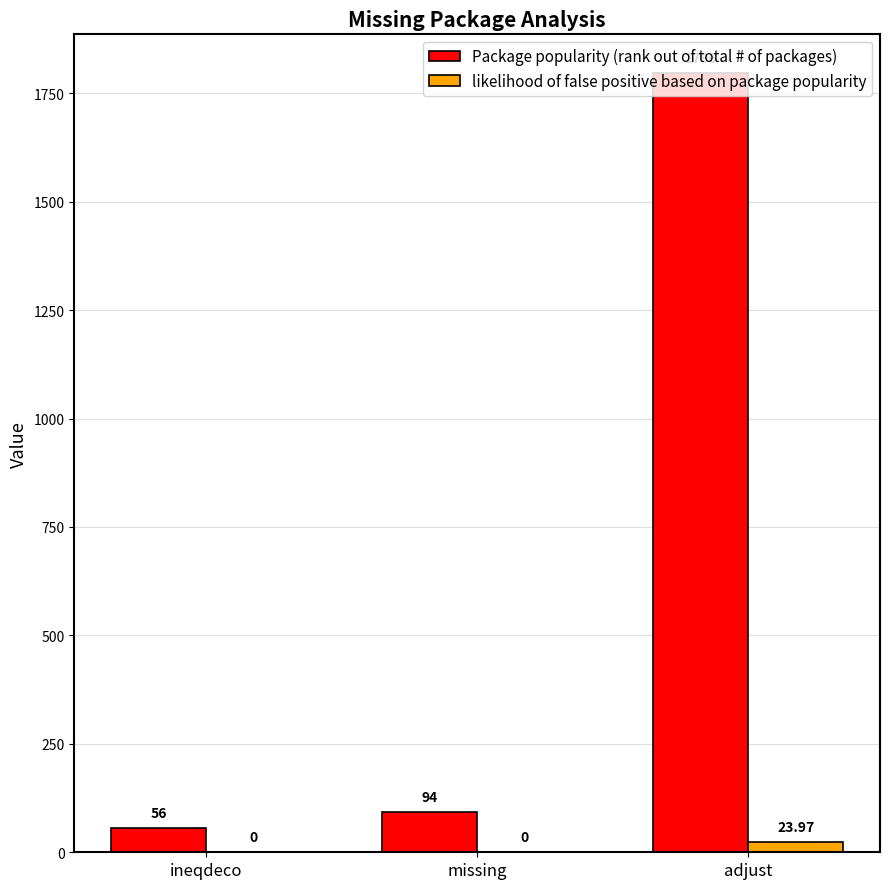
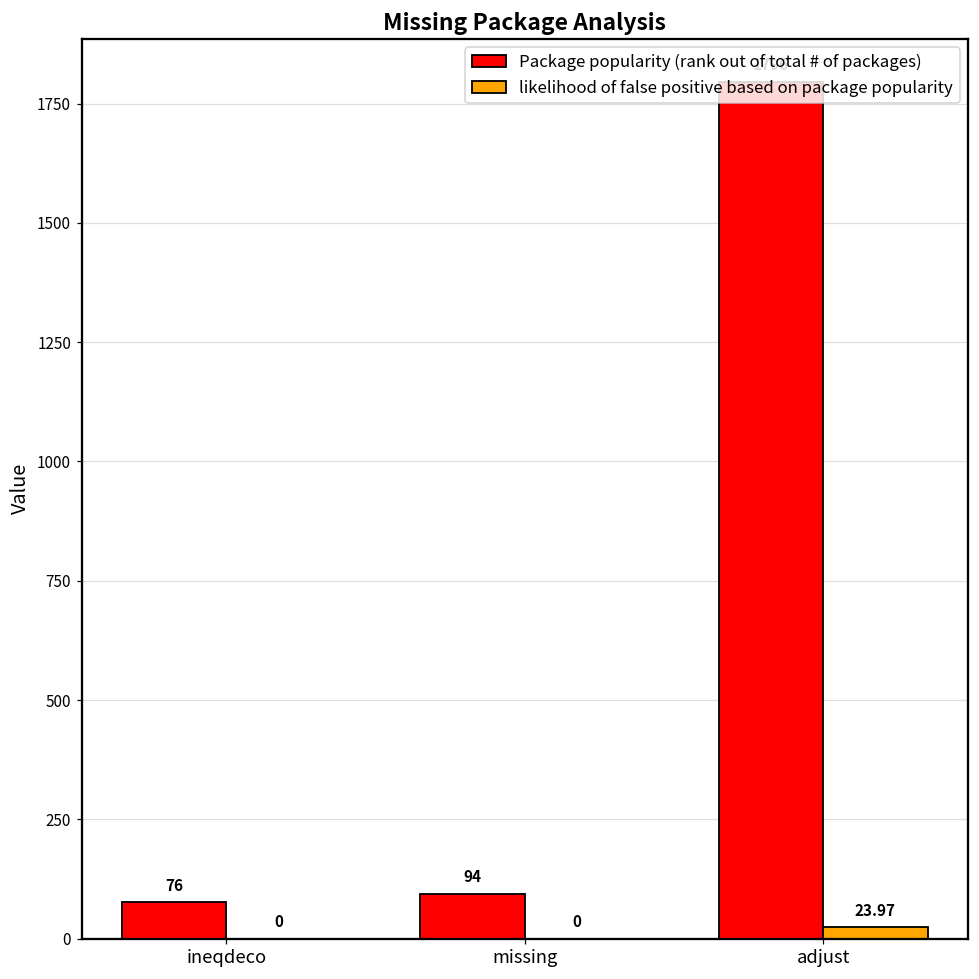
Package popularity (rank out of total # of packages), ineqdeco: 56 -> 76
